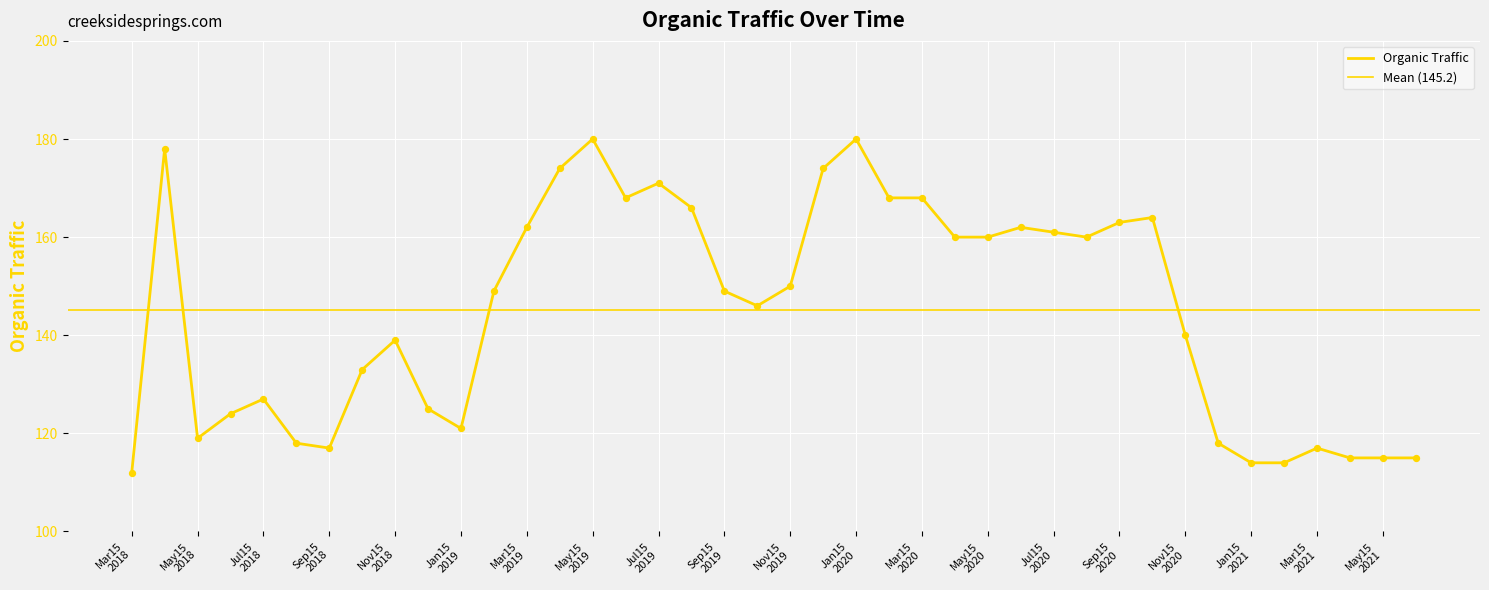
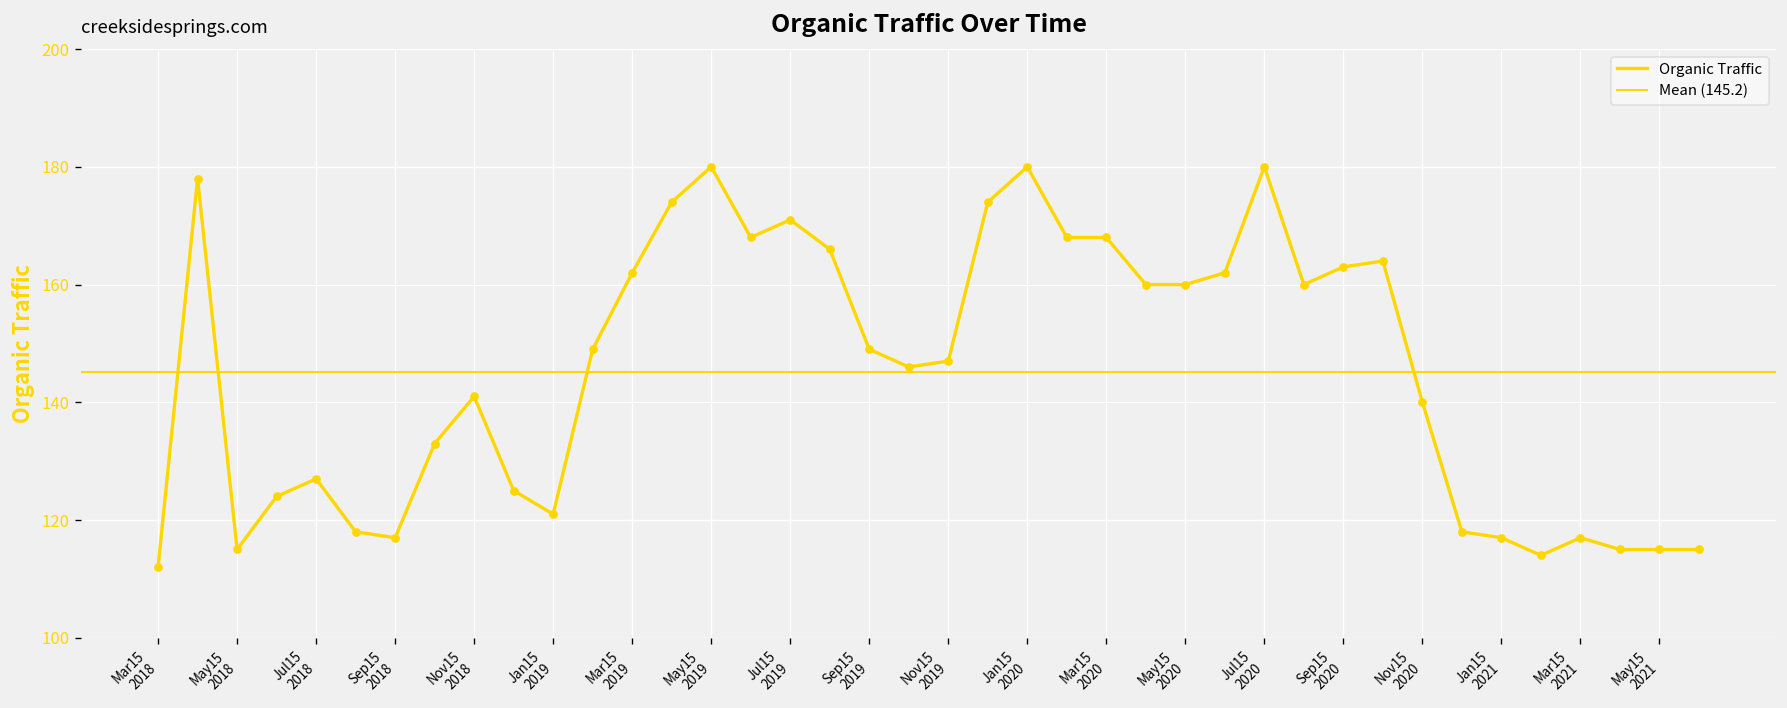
May15 2018: 119 -> 115
Nov15 2018: 139 -> 141
Nov15 2019: 150 -> 147
Jul15 2020: 161 -> 180
Jan15 2021: 114 -> 117
